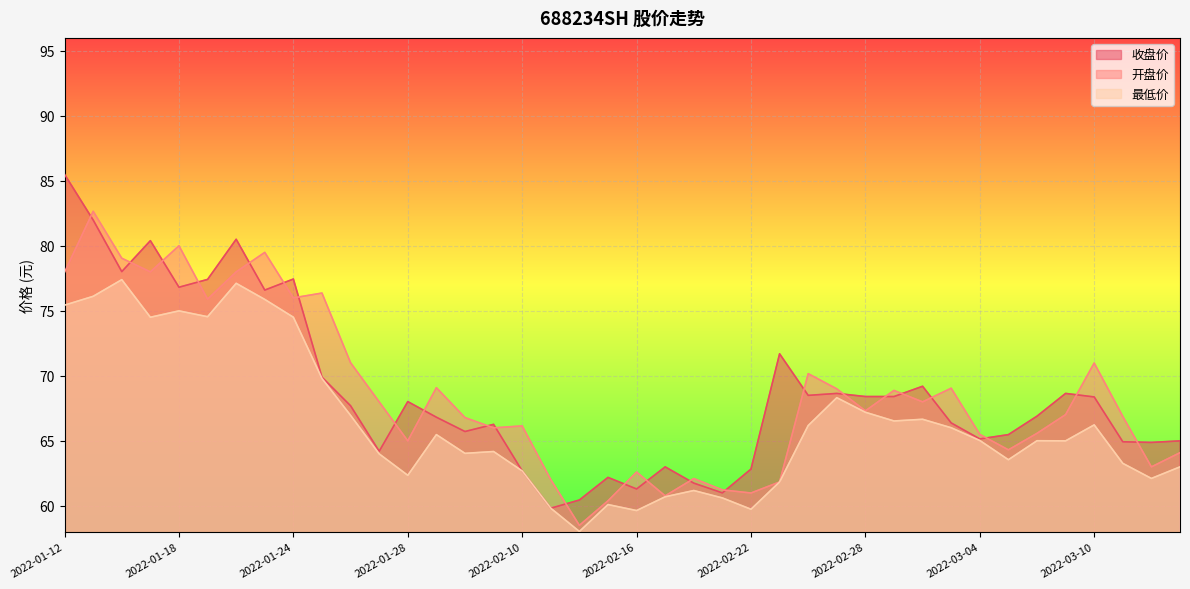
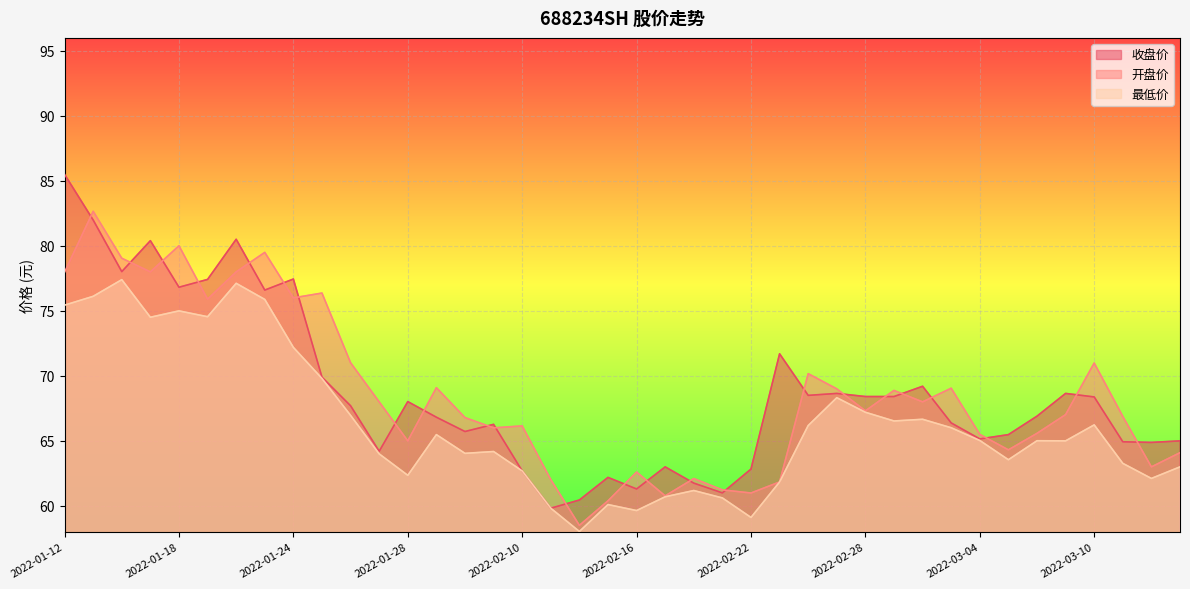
最低价, 2022-01-24: 74.5 -> 72.2
最低价, 2022-02-22: 59.7 -> 59.1
